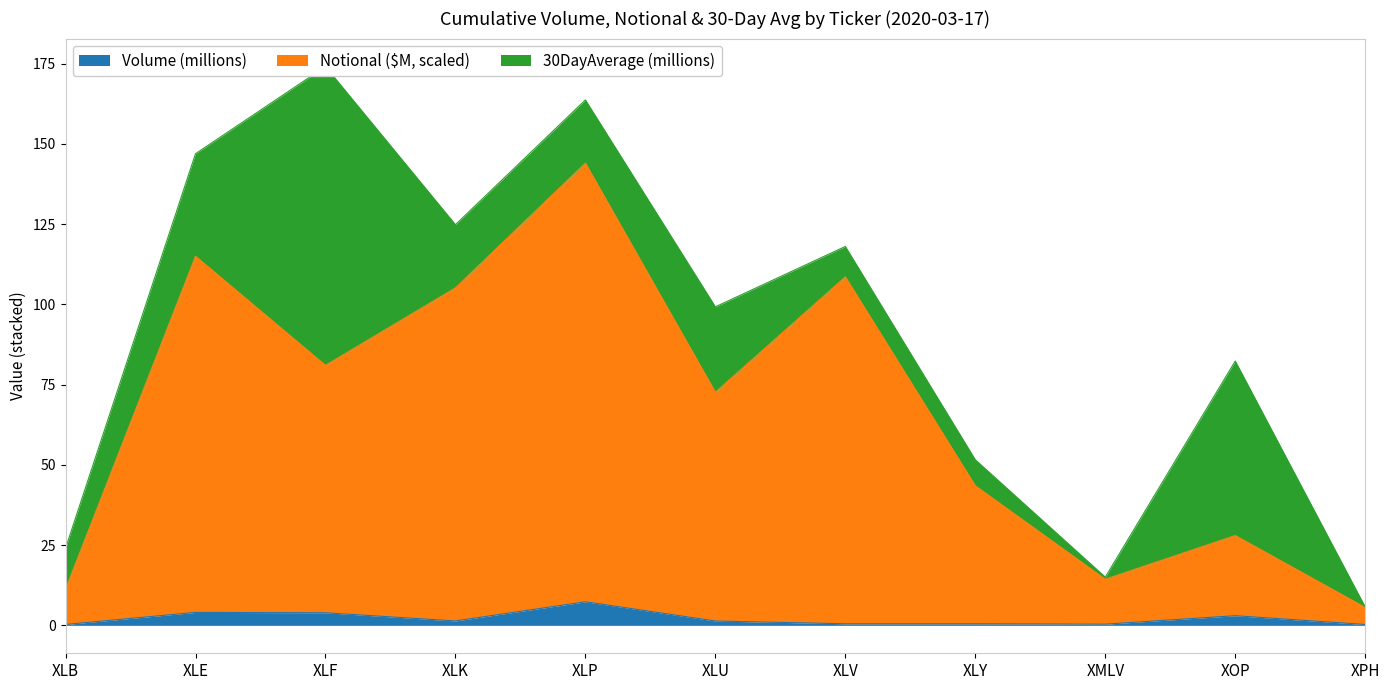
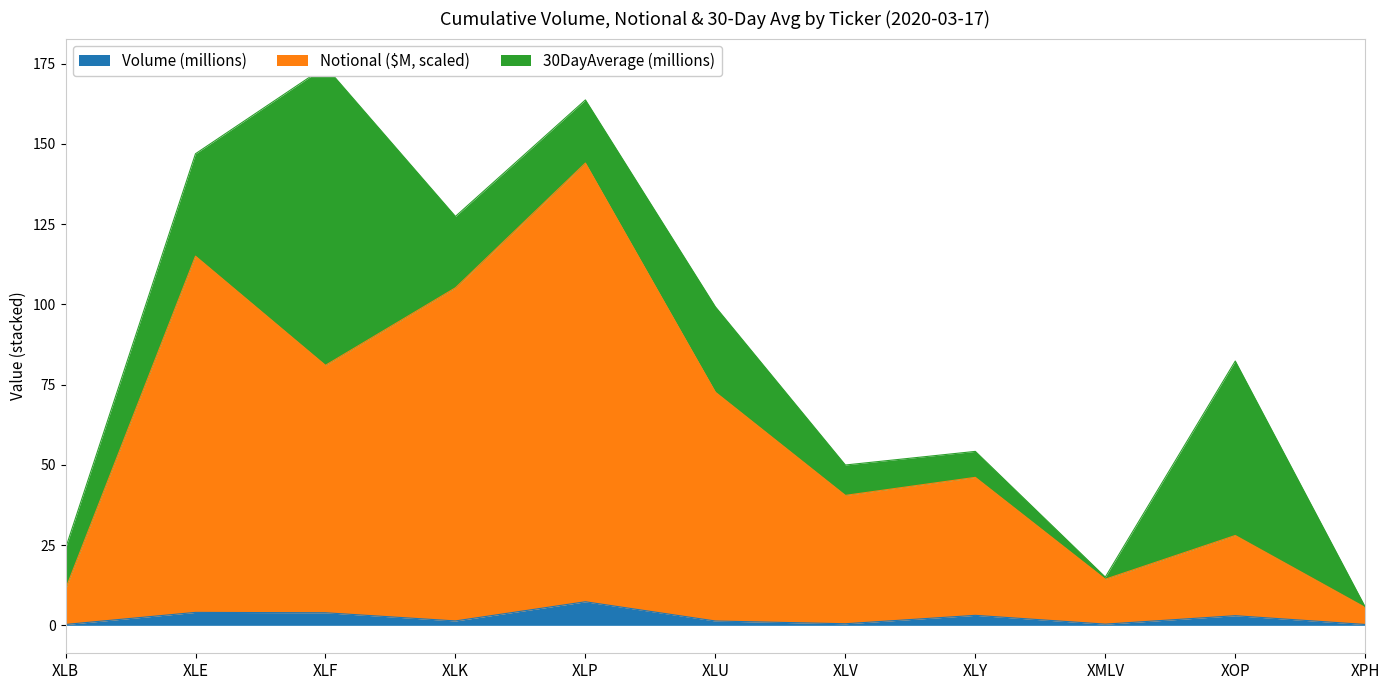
30DayAverage (millions), XLK: 20 -> 22
Notional ($M, scaled), XLV: 108 -> 40
Volume (millions), XLY: 0 -> 3
